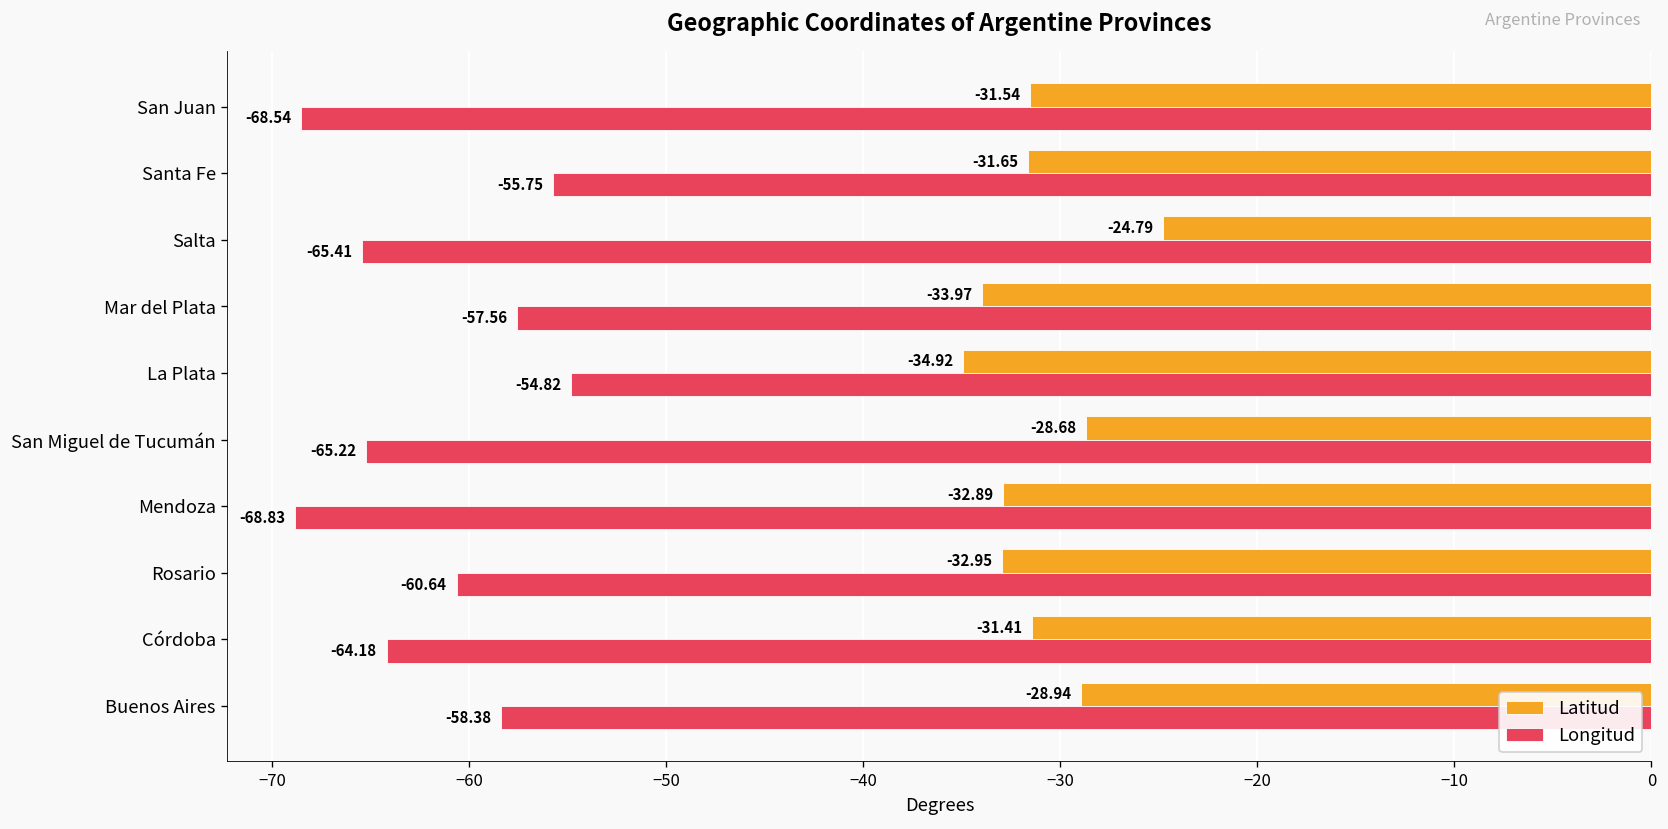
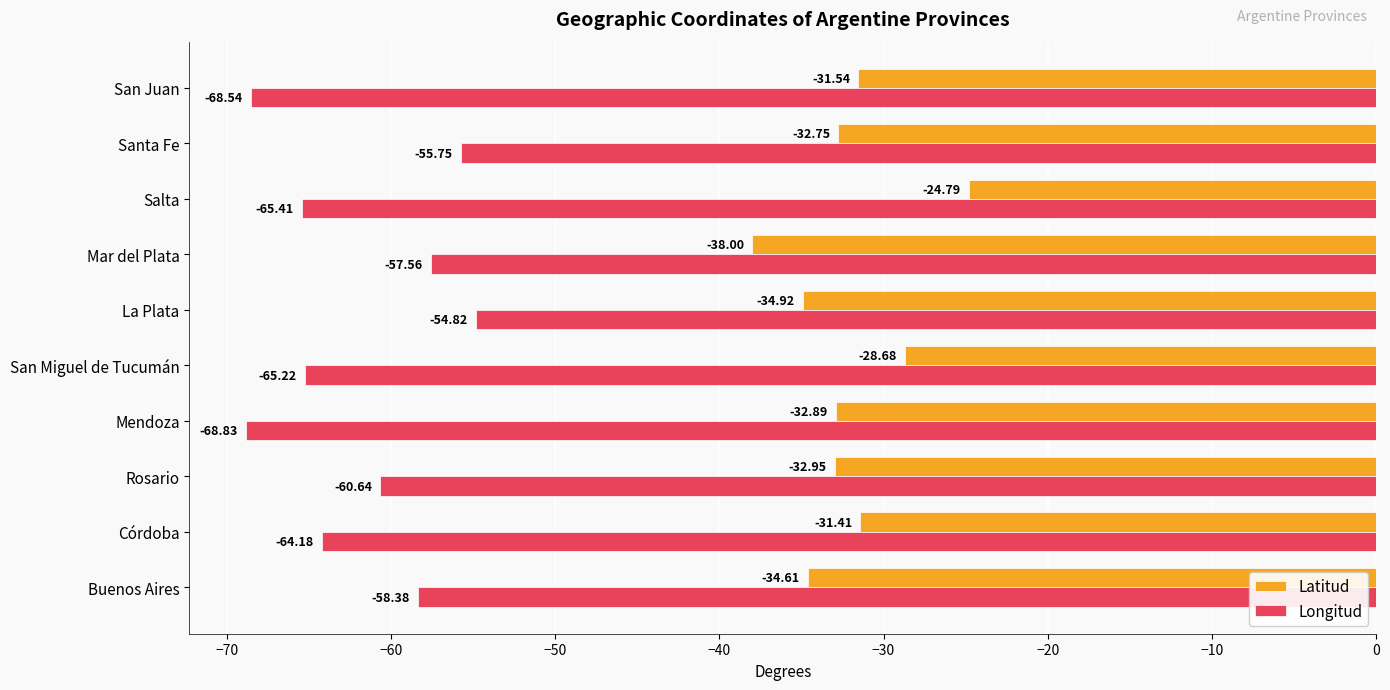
Latitud, Santa Fe: -31.65 -> -32.75
Latitud, Mar del Plata: -33.97 -> -38.00
Latitud, Buenos Aires: -28.94 -> -34.61
